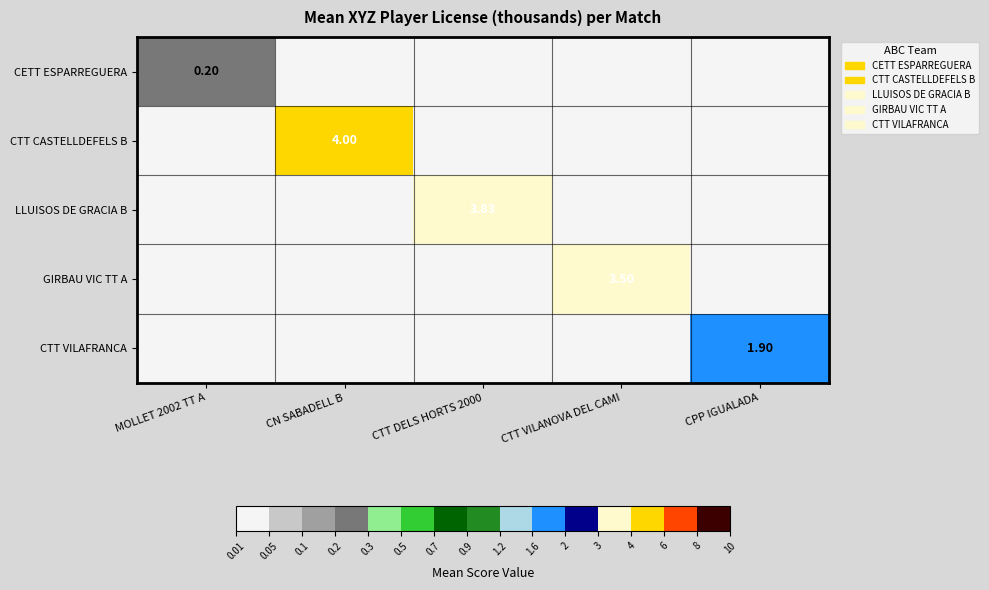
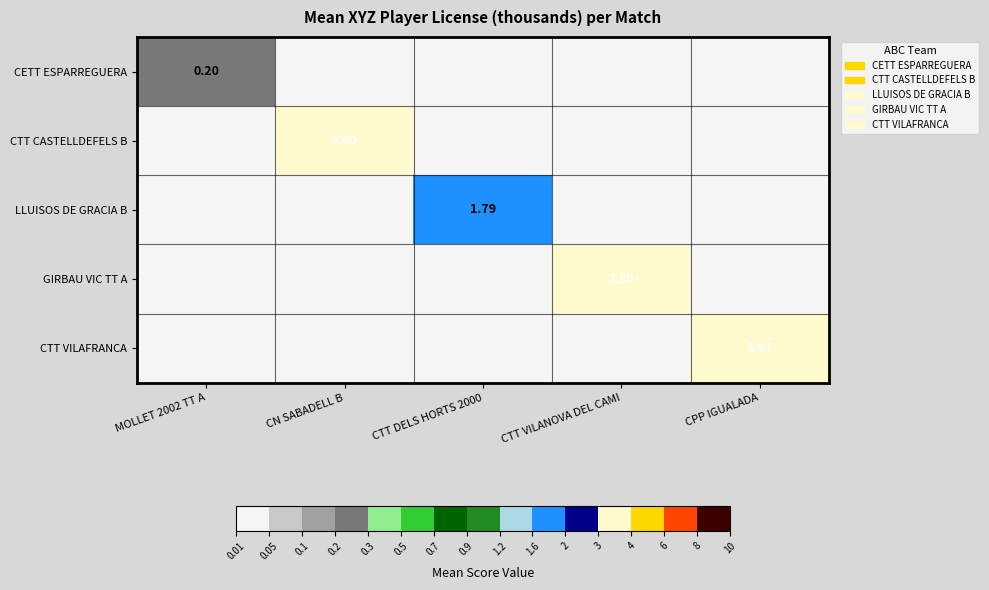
CTT CASTELLDEFELS B, CN SABADELL B: 4.00 -> 3.00
LLUISOS DE GRACIA B, CTT DELS HORTS 2000: 3.83 -> 1.79
CTT VILAFRANCA, CPP IGUALADA: 1.90 -> 3.67
